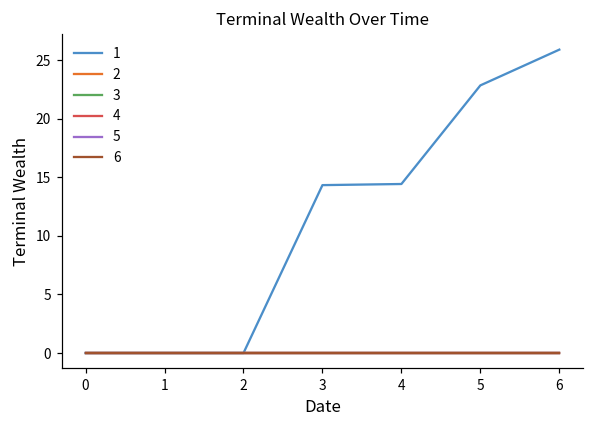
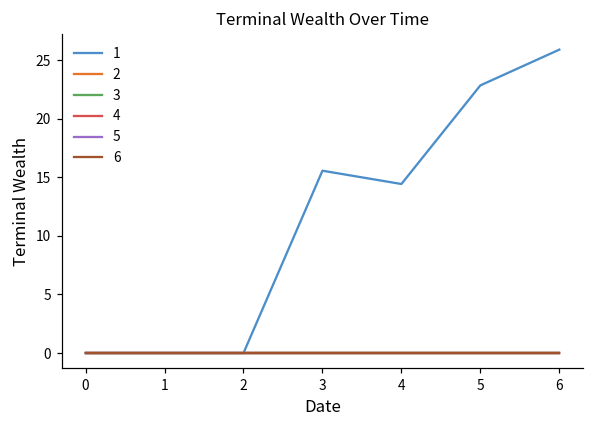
1, 3: 14.3 -> 15.6
